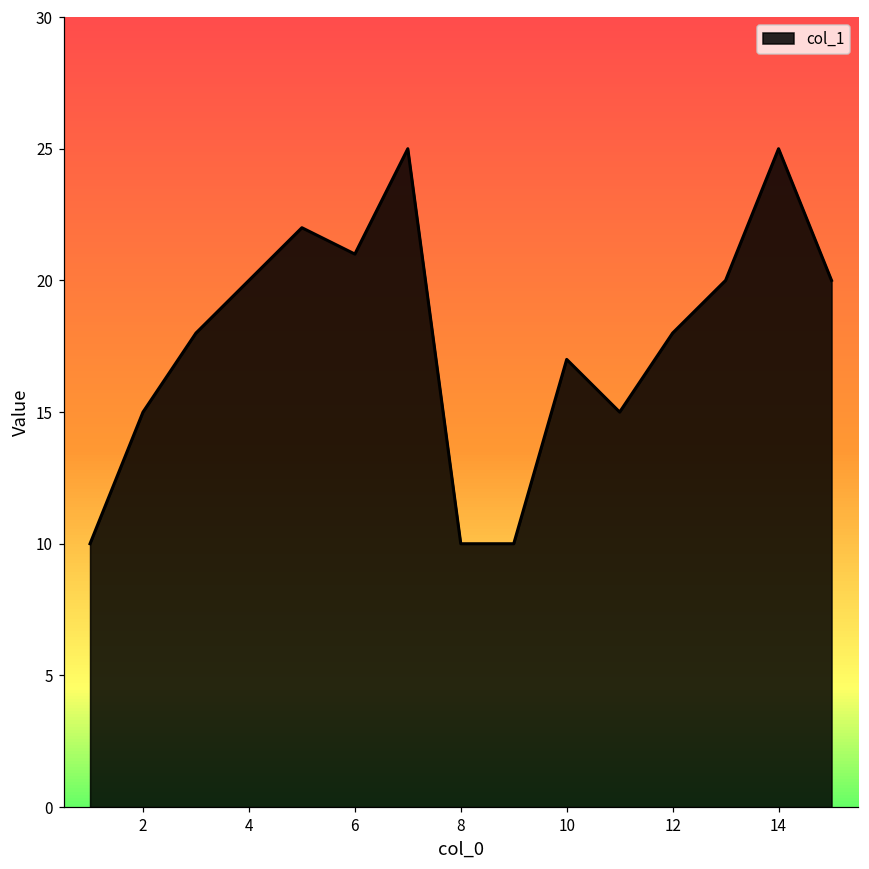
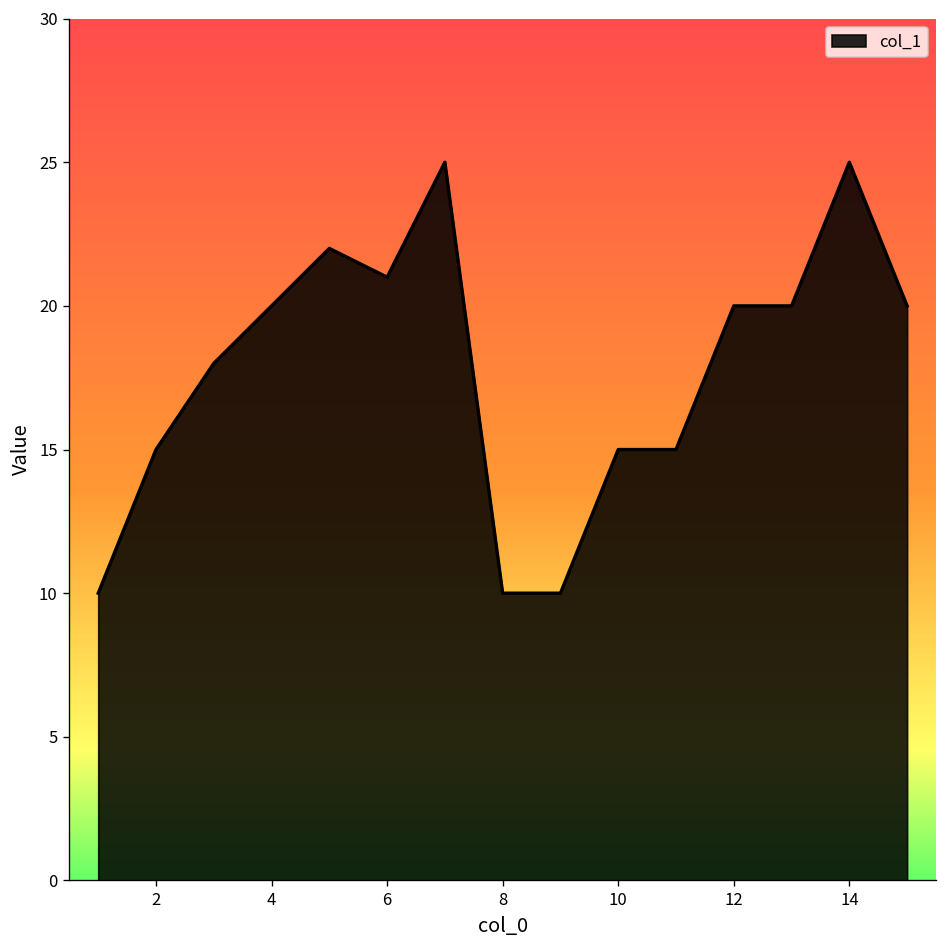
10: 17 -> 15
12: 18 -> 20
